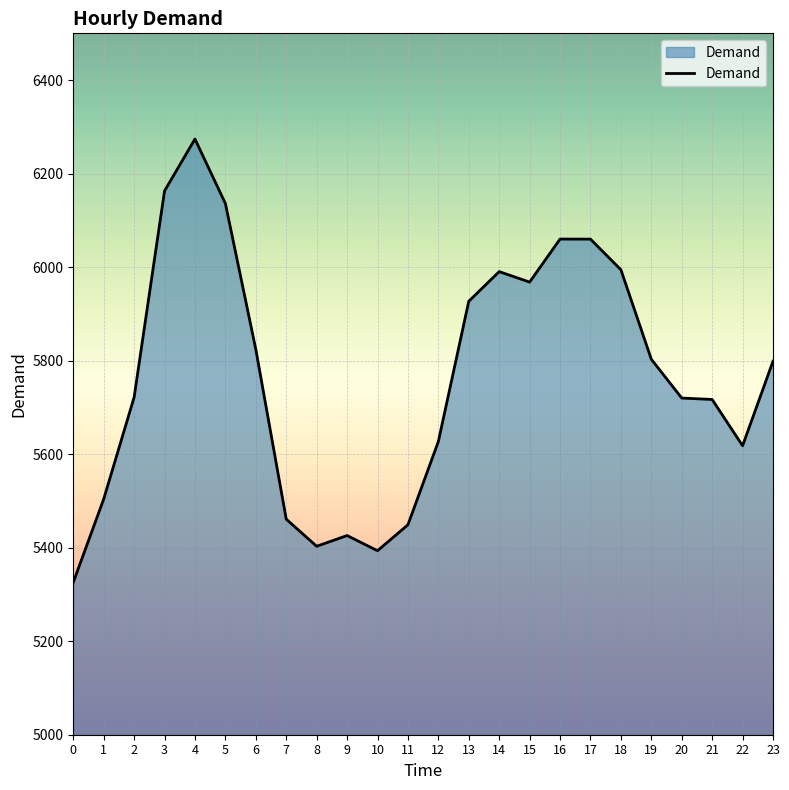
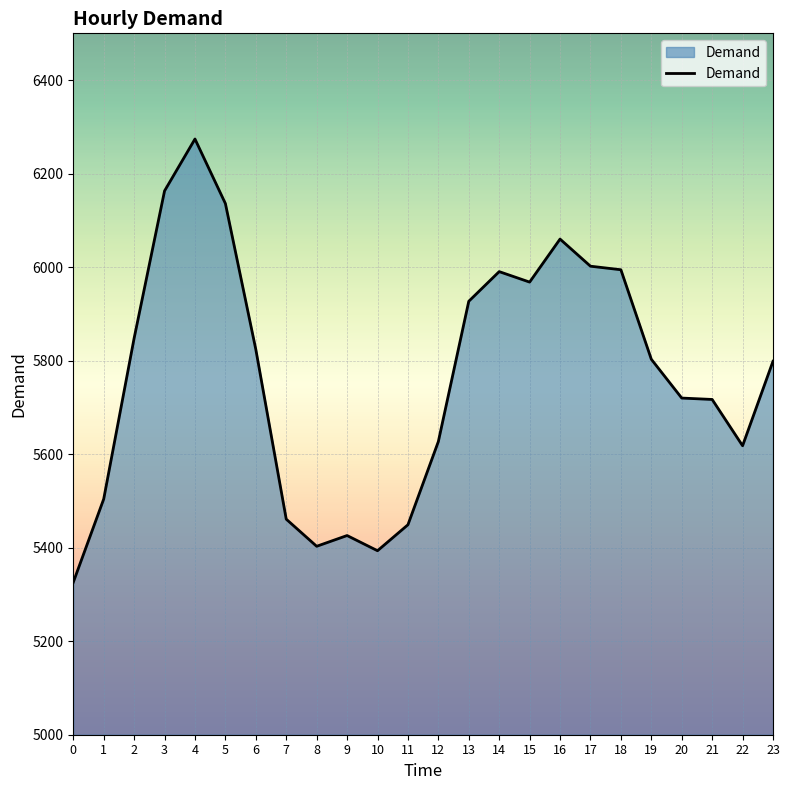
2: 5720 -> 5850
17: 6060 -> 6000
